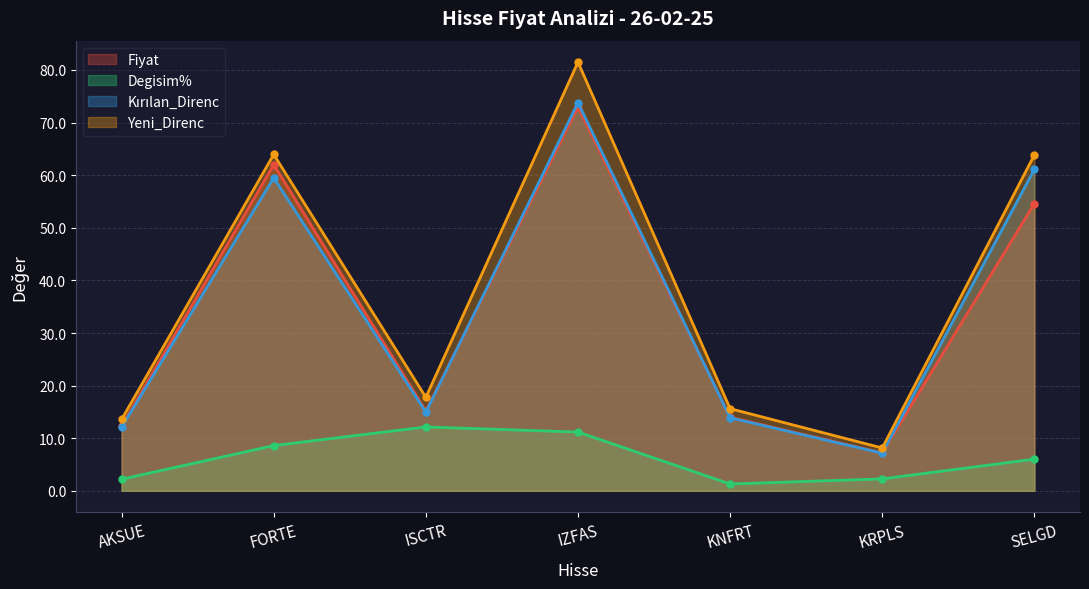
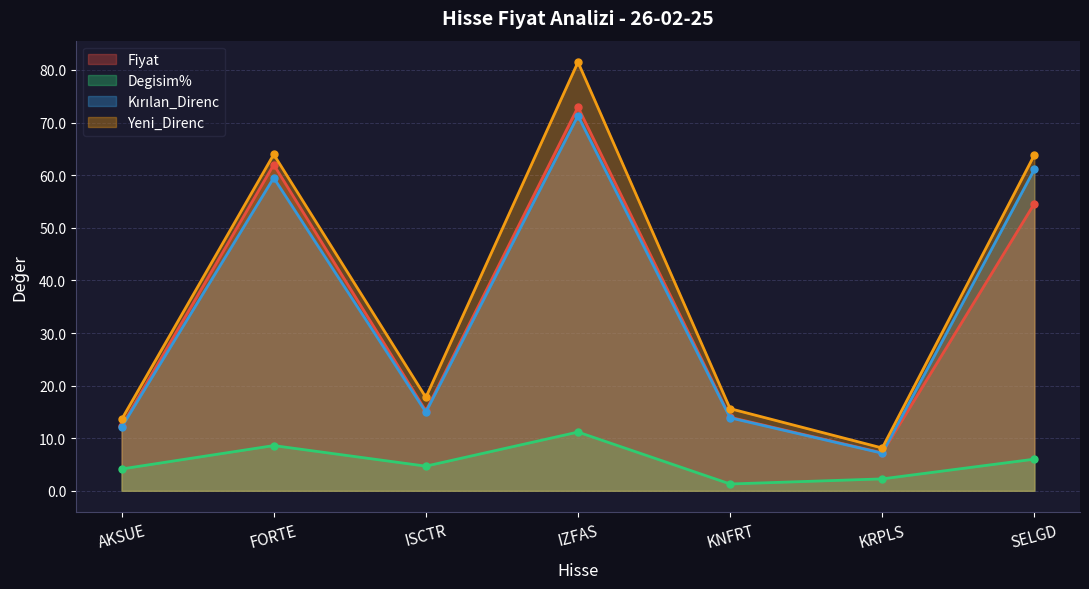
Degisim%, AKSUE: 2 -> 4
Degisim%, ISCTR: 12 -> 5
Kırılan_Direnc, IZFAS: 74 -> 71
